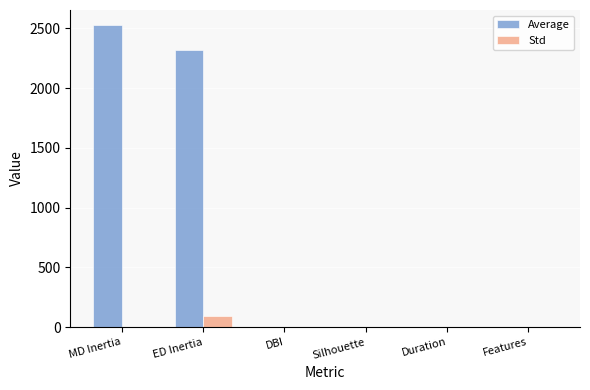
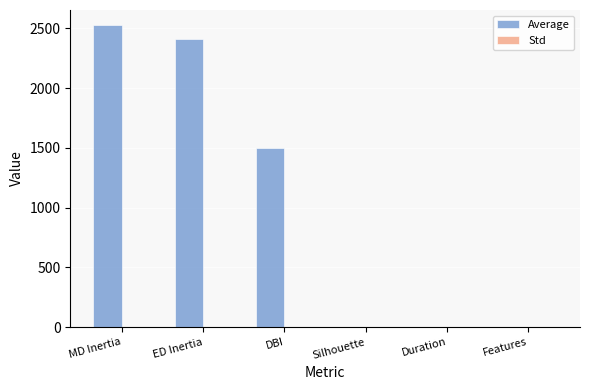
Average, ED Inertia: 2320 -> 2410
Std, ED Inertia: 100 -> 0
Average, DBI: 0 -> 1500
